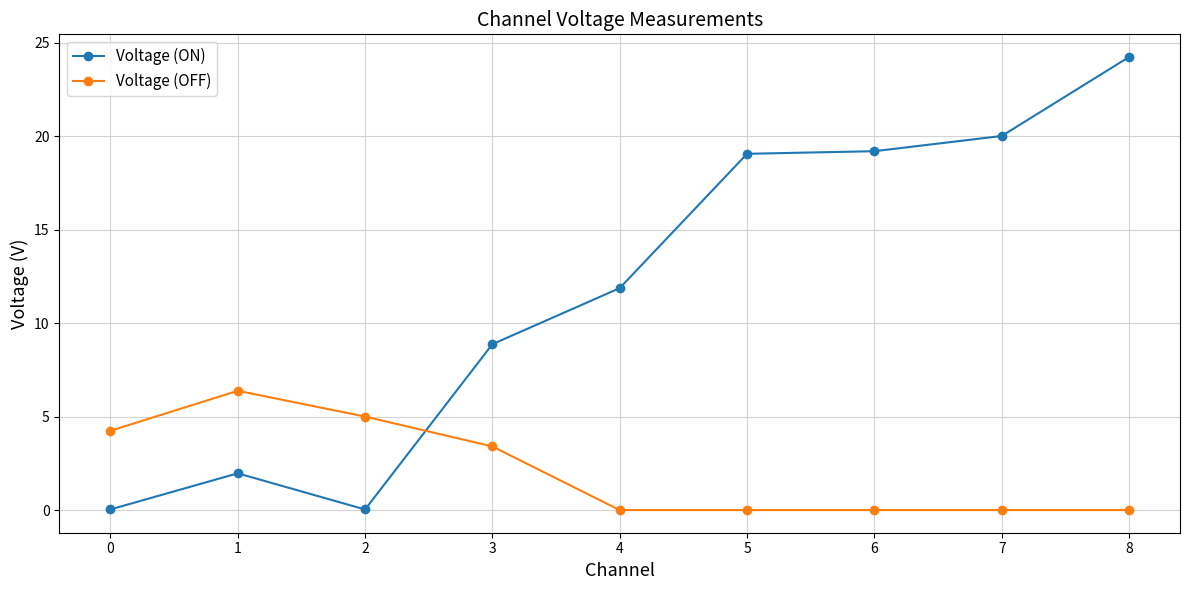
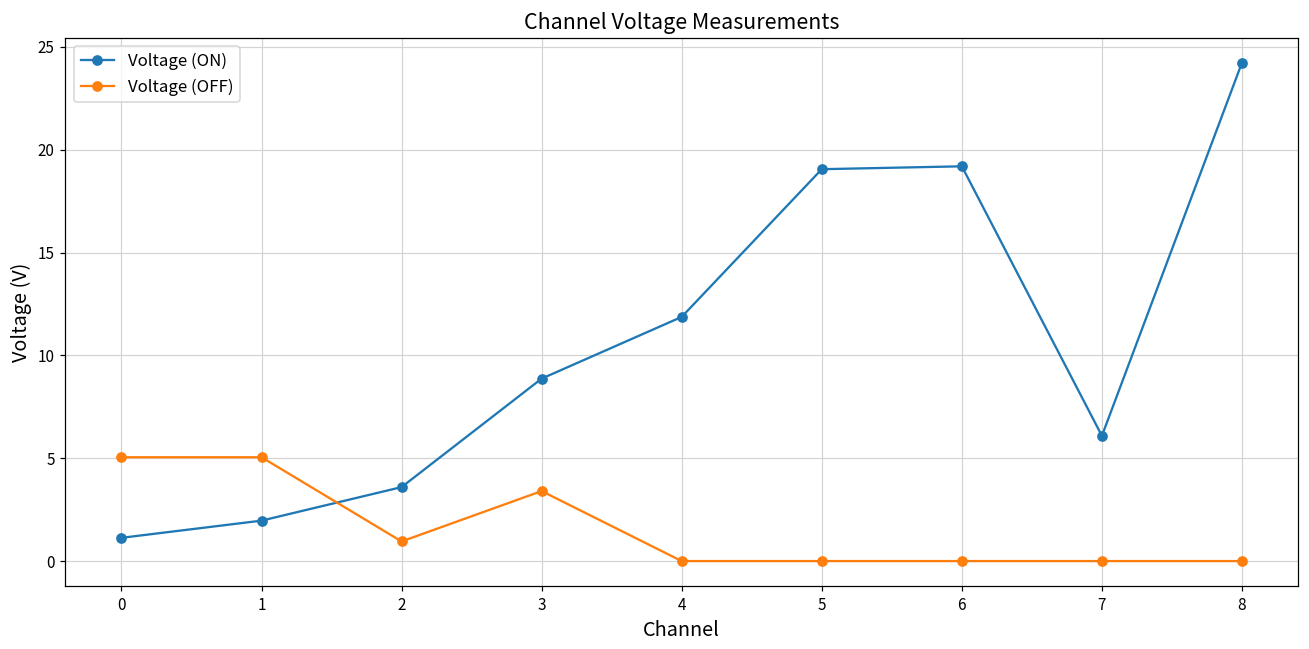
Voltage (ON), 0: 0.0 -> 1.1
Voltage (OFF), 0: 4.2 -> 5.1
Voltage (OFF), 1: 6.4 -> 5.1
Voltage (ON), 2: 0.0 -> 3.6
Voltage (OFF), 2: 5.0 -> 1.0
Voltage (ON), 7: 20.0 -> 6.1
